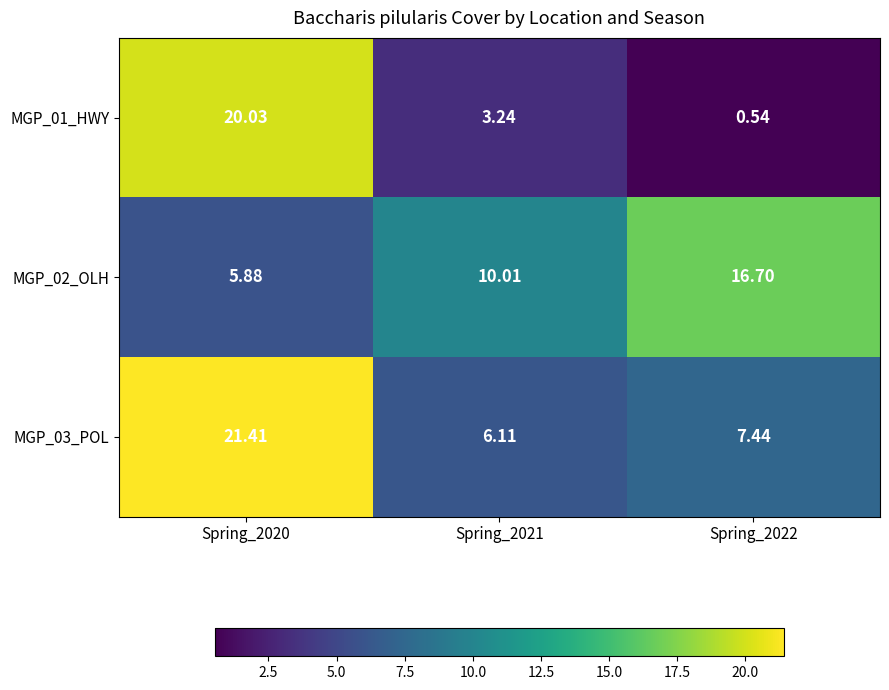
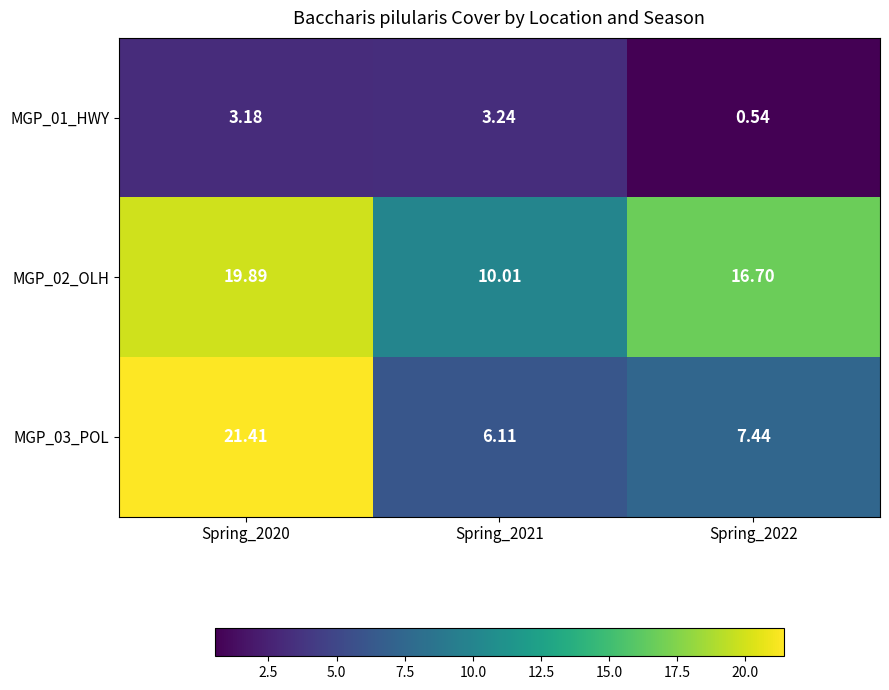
MGP_01_HWY, Spring_2020: 20.03 -> 3.18
MGP_02_OLH, Spring_2020: 5.88 -> 19.89
